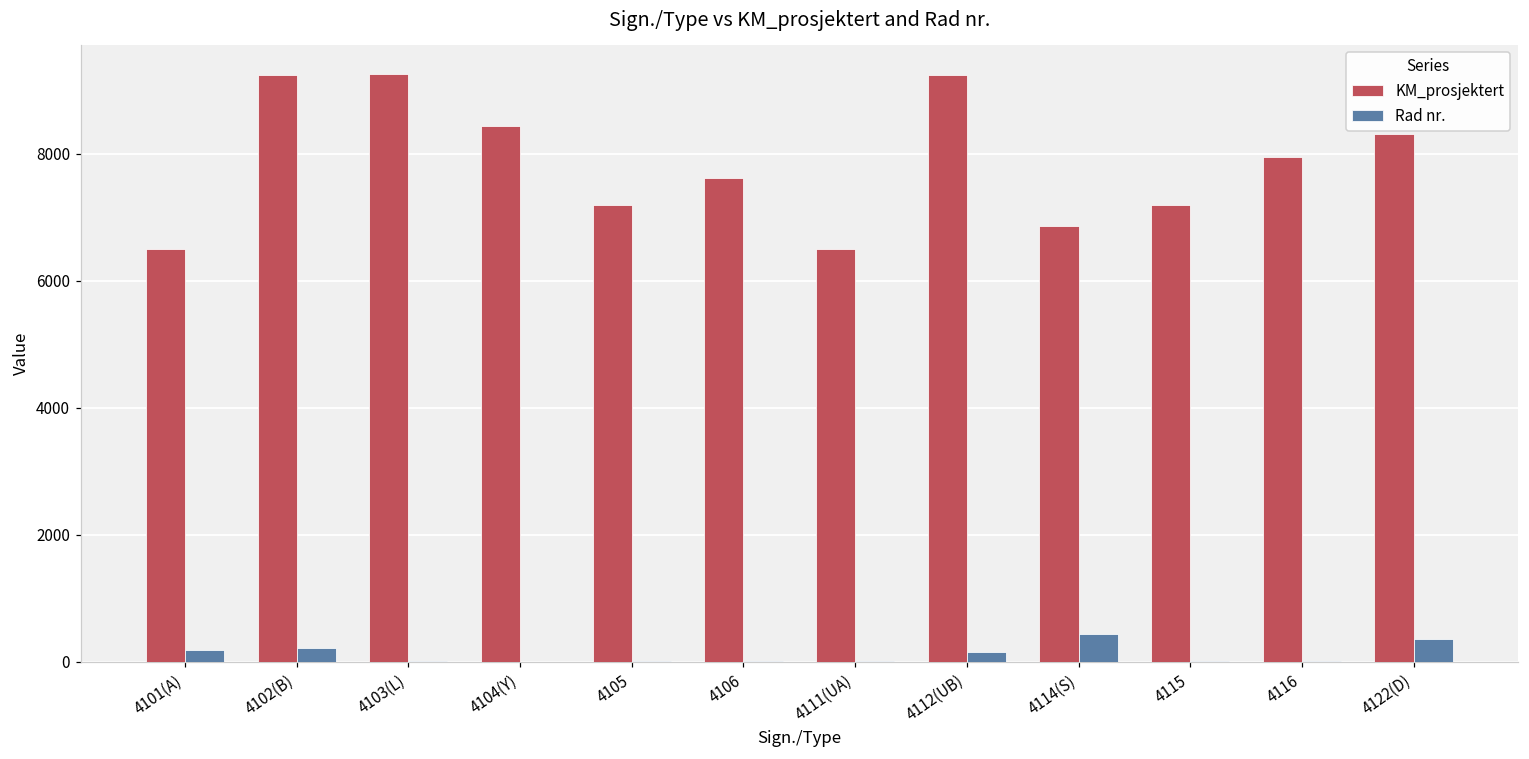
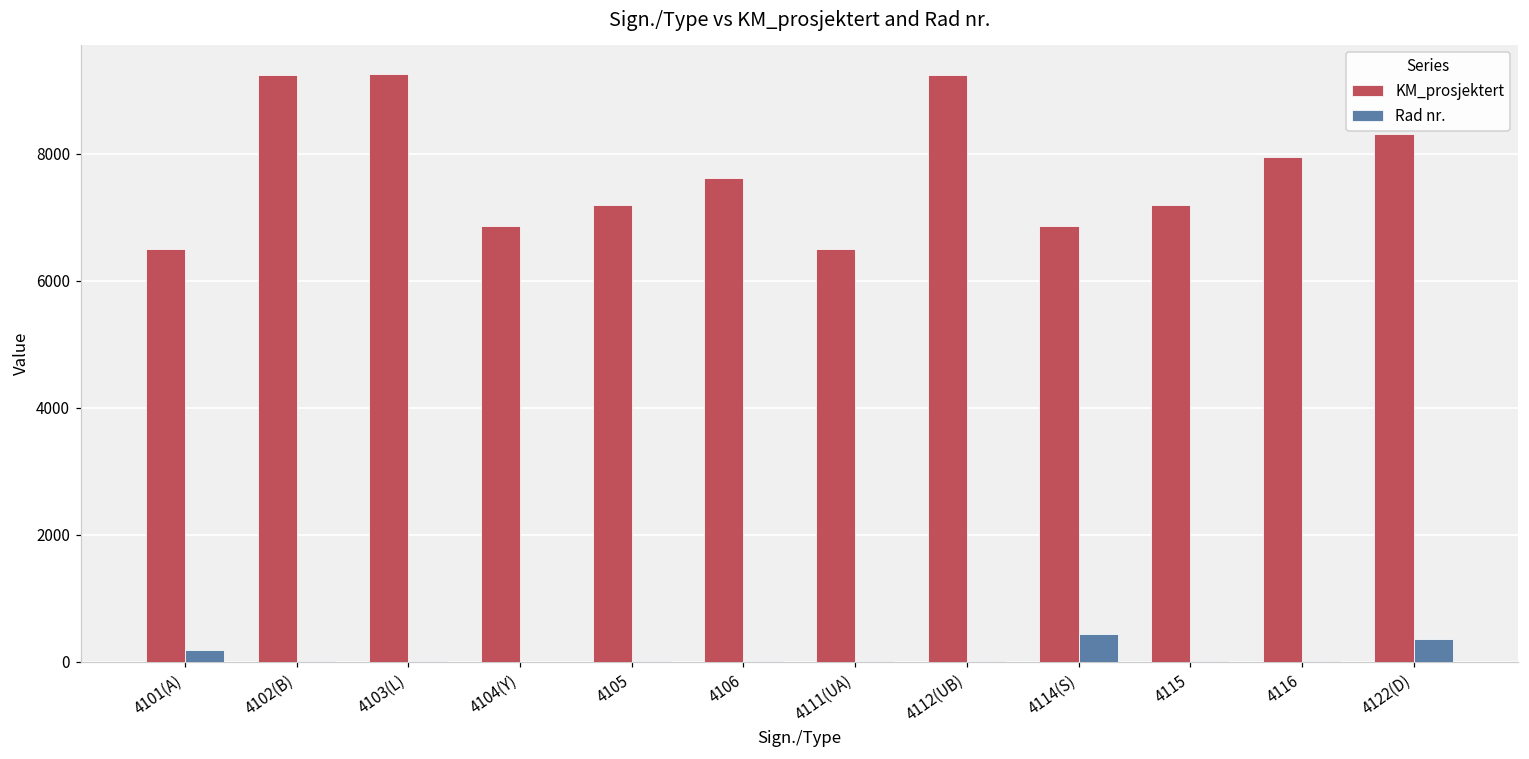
Rad nr., 4102(B): 200 -> 0
KM_prosjektert, 4104(Y): 8400 -> 6900
Rad nr., 4112(UB): 200 -> 0
